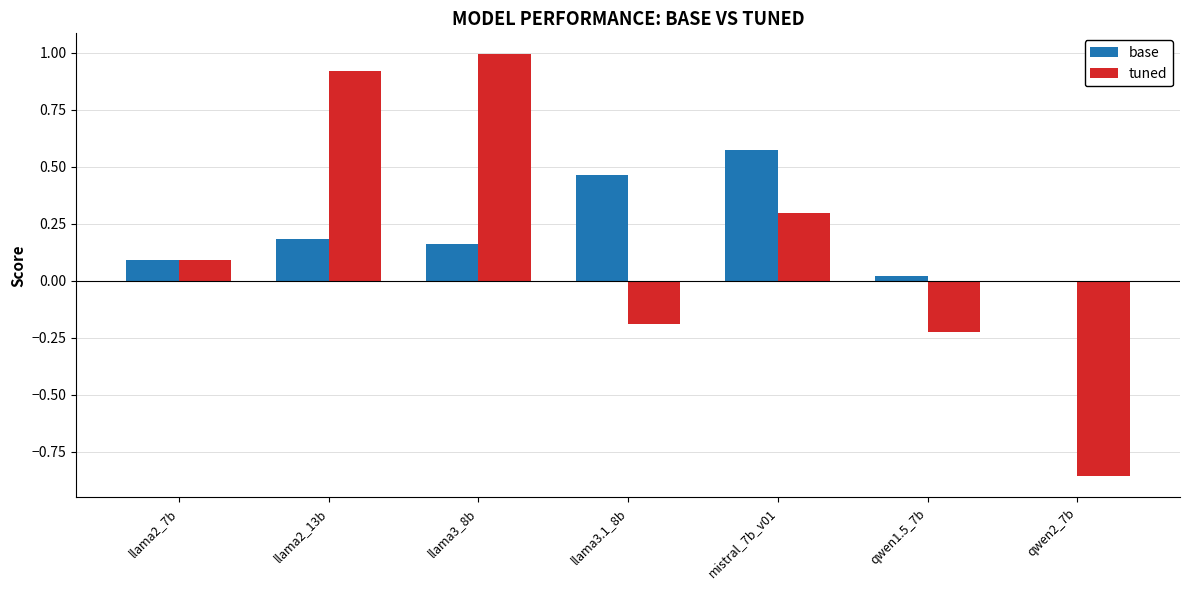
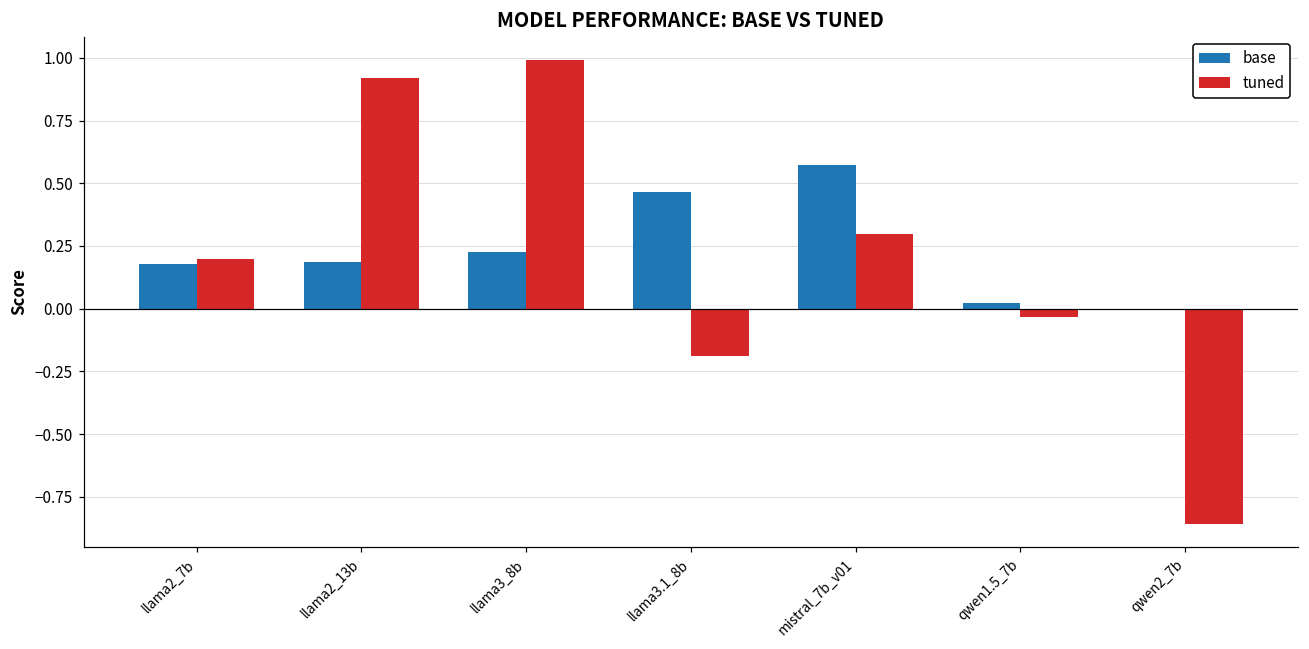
base, llama2_7b: 0.09 -> 0.18
tuned, llama2_7b: 0.09 -> 0.20
base, llama3_8b: 0.16 -> 0.23
tuned, qwen1.5_7b: -0.22 -> -0.03
